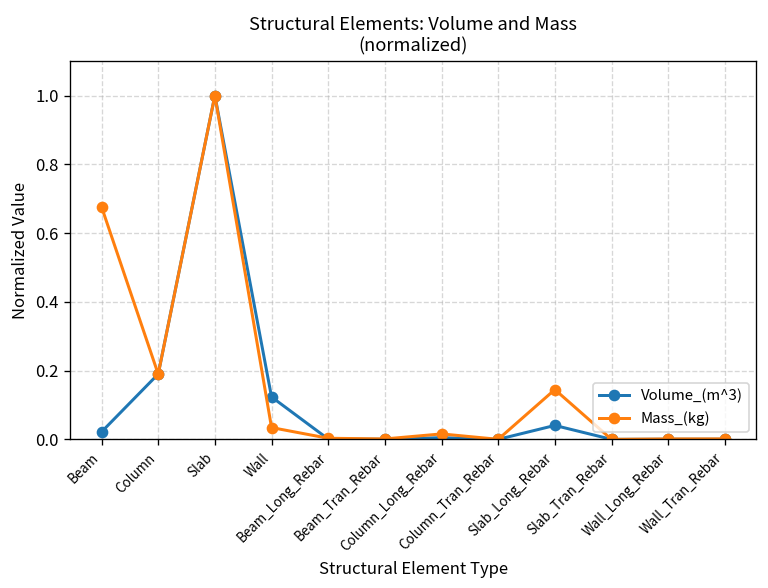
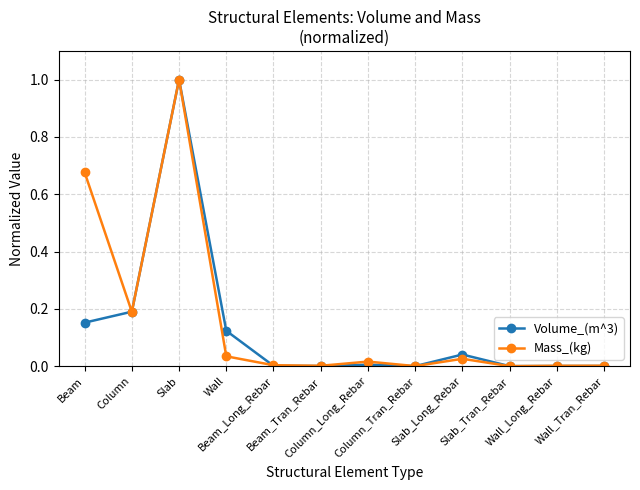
Volume_(m^3), Beam: 0.02 -> 0.15
Mass_(kg), Slab_Long_Rebar: 0.14 -> 0.03
